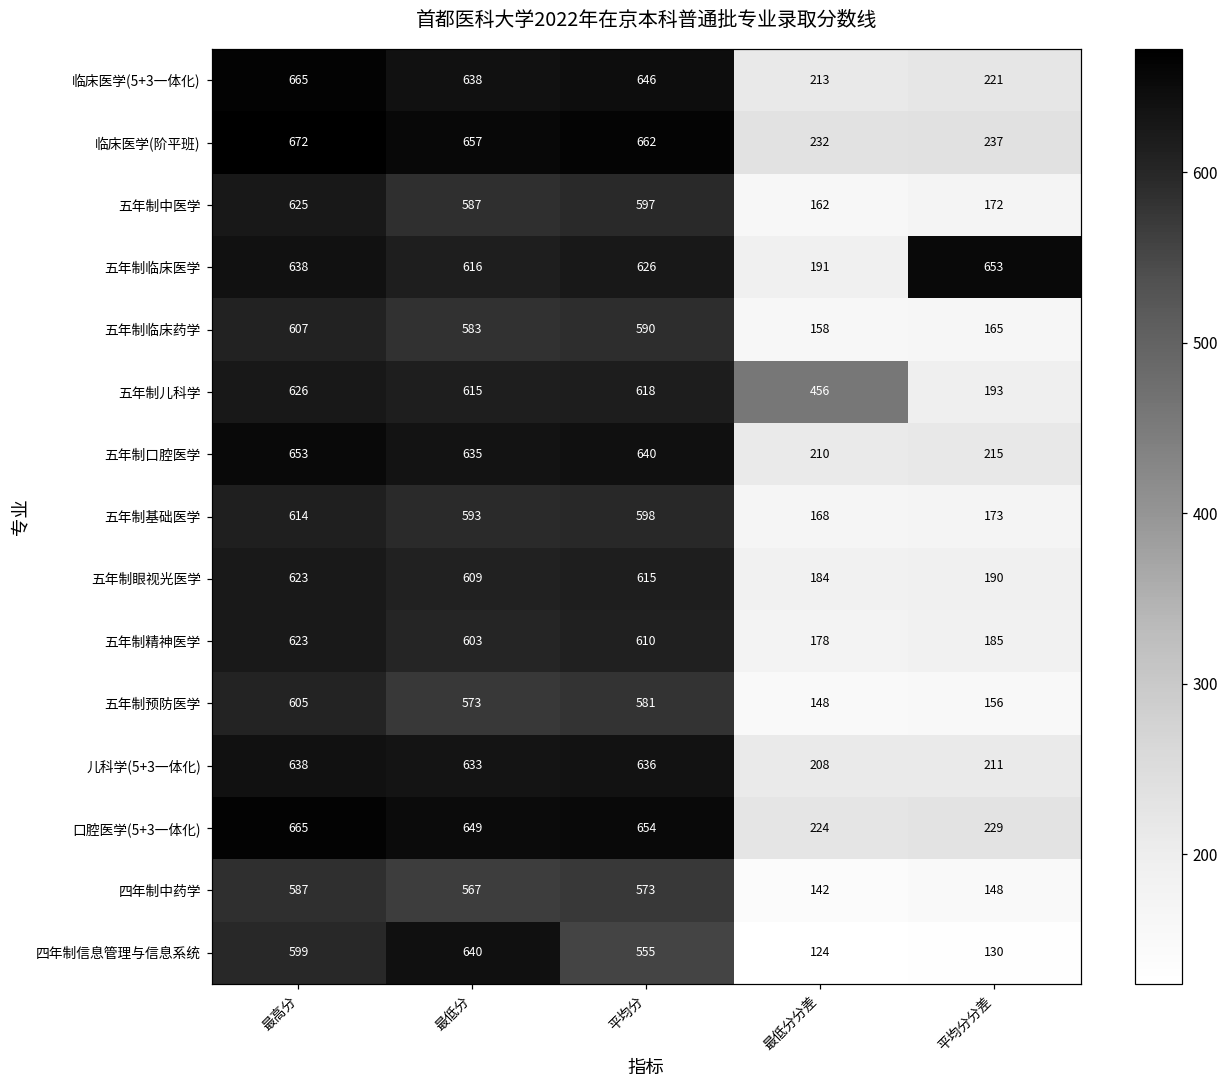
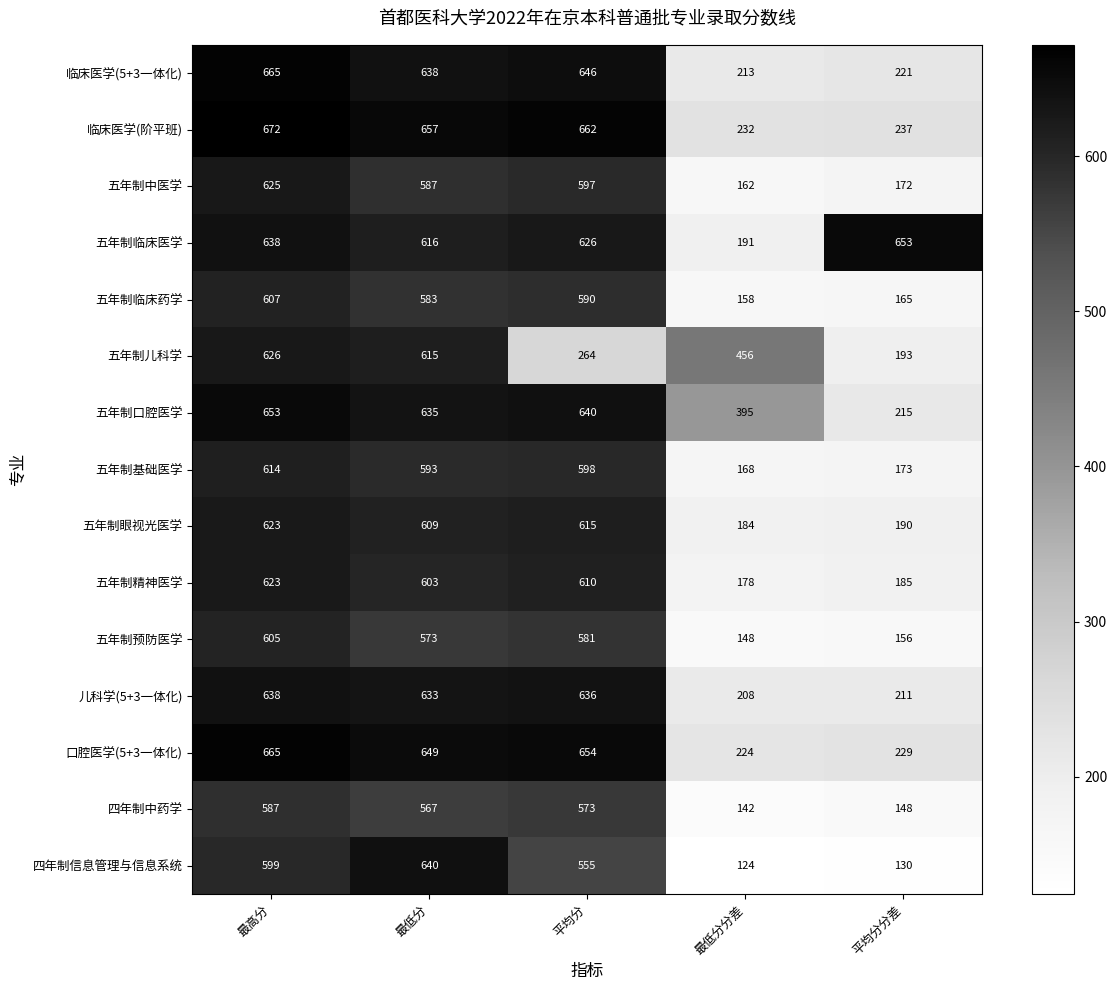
五年制儿科学, 平均分: 618 -> 264
五年制口腔医学, 最低分分差: 210 -> 395
